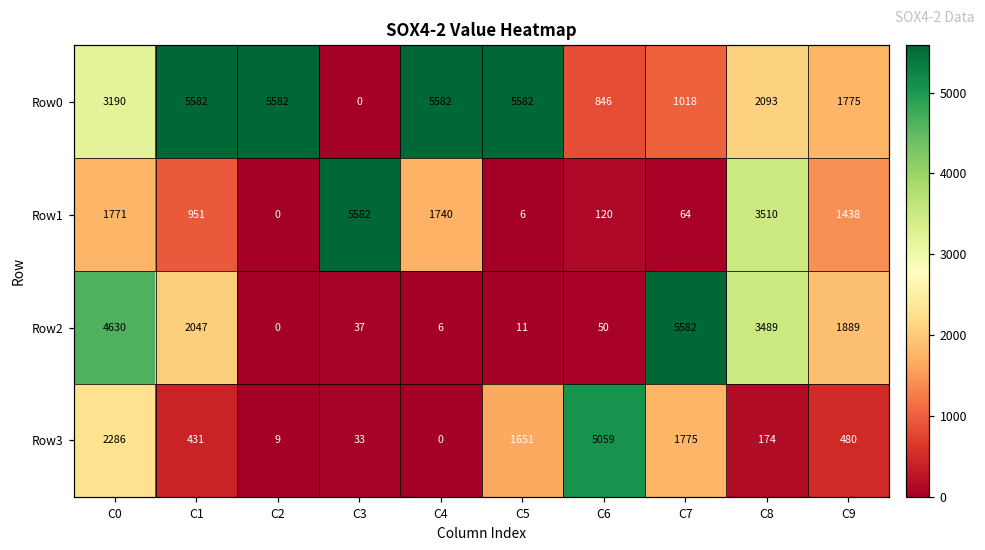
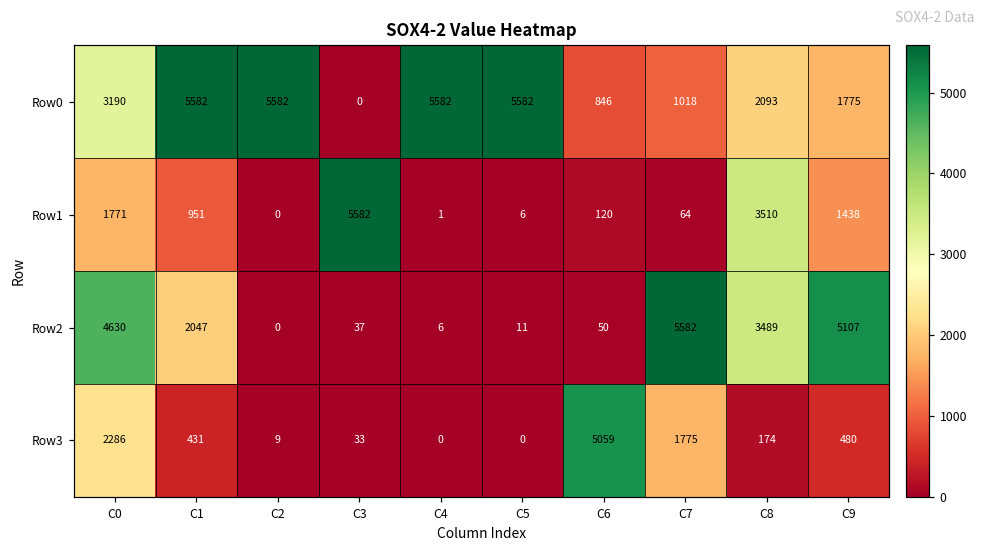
Row1, C4: 1740 -> 1
Row2, C9: 1889 -> 5107
Row3, C5: 1651 -> 0
